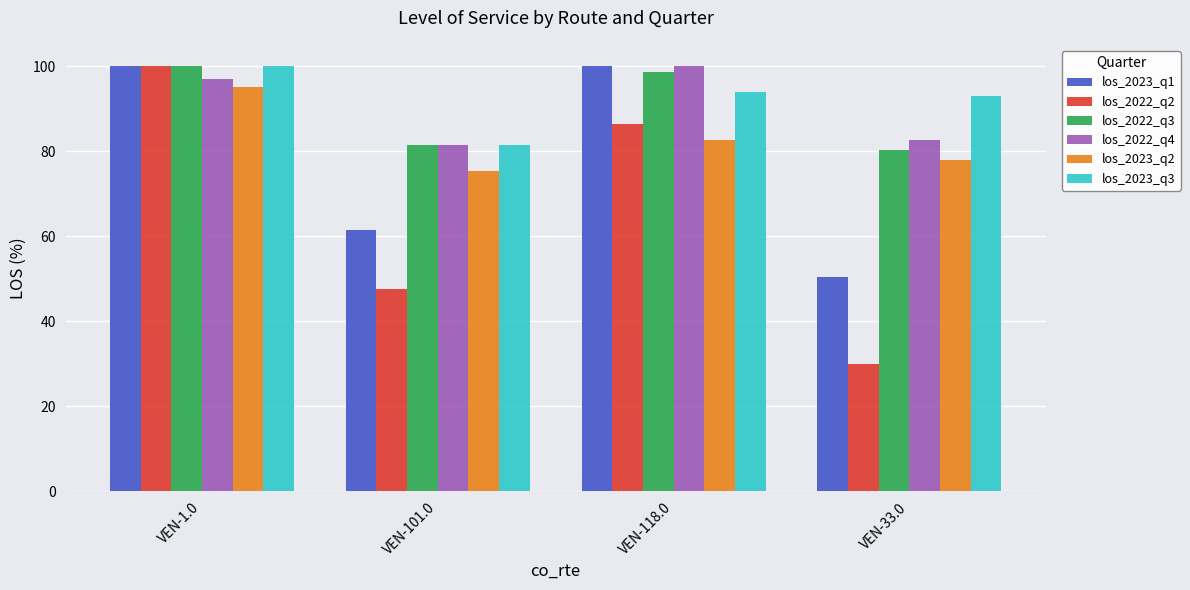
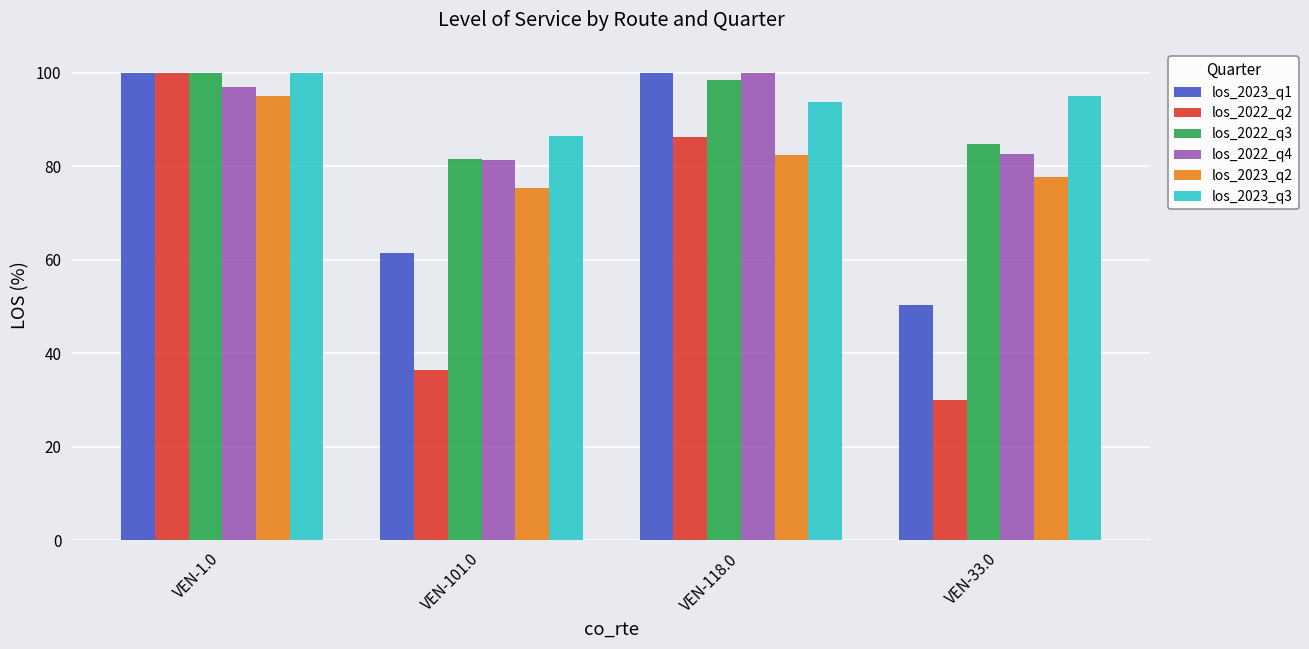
los_2022_q2, VEN-101.0: 48 -> 37
los_2023_q3, VEN-101.0: 81 -> 86
los_2022_q3, VEN-33.0: 80 -> 85
los_2023_q3, VEN-33.0: 93 -> 95
